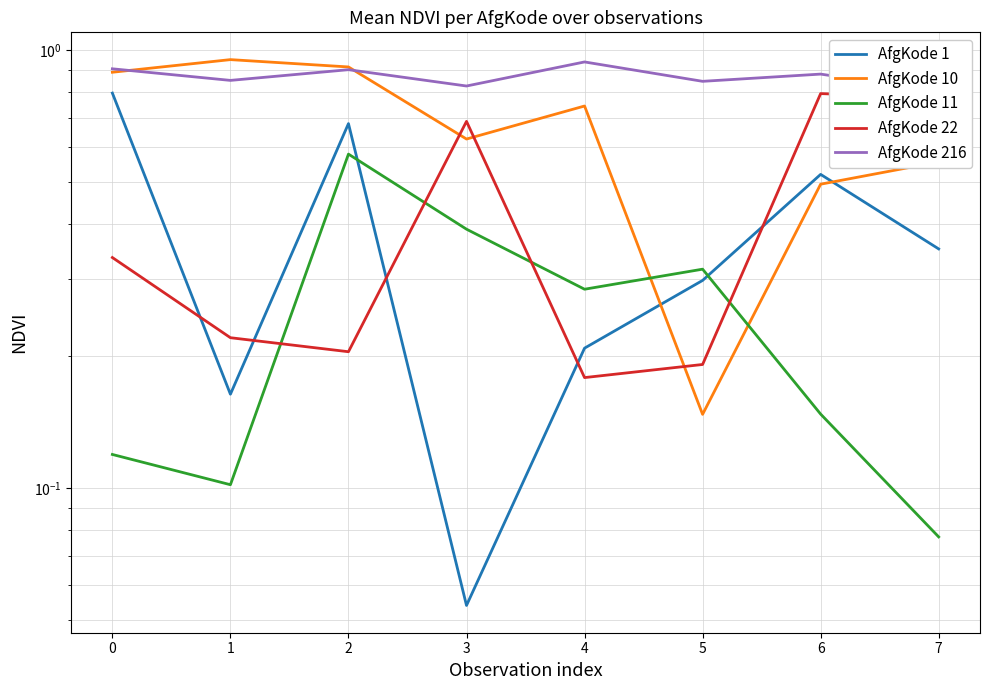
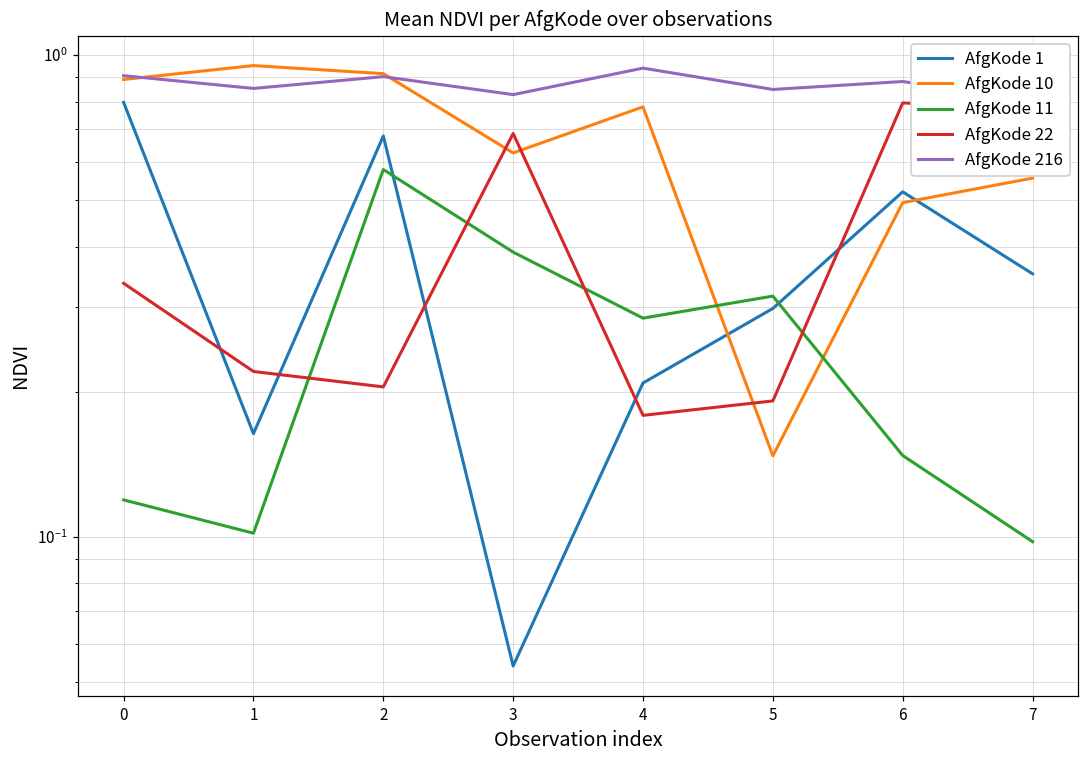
AfgKode 10, 4: 0.74 -> 0.78
AfgKode 11, 7: 0.077 -> 0.098
